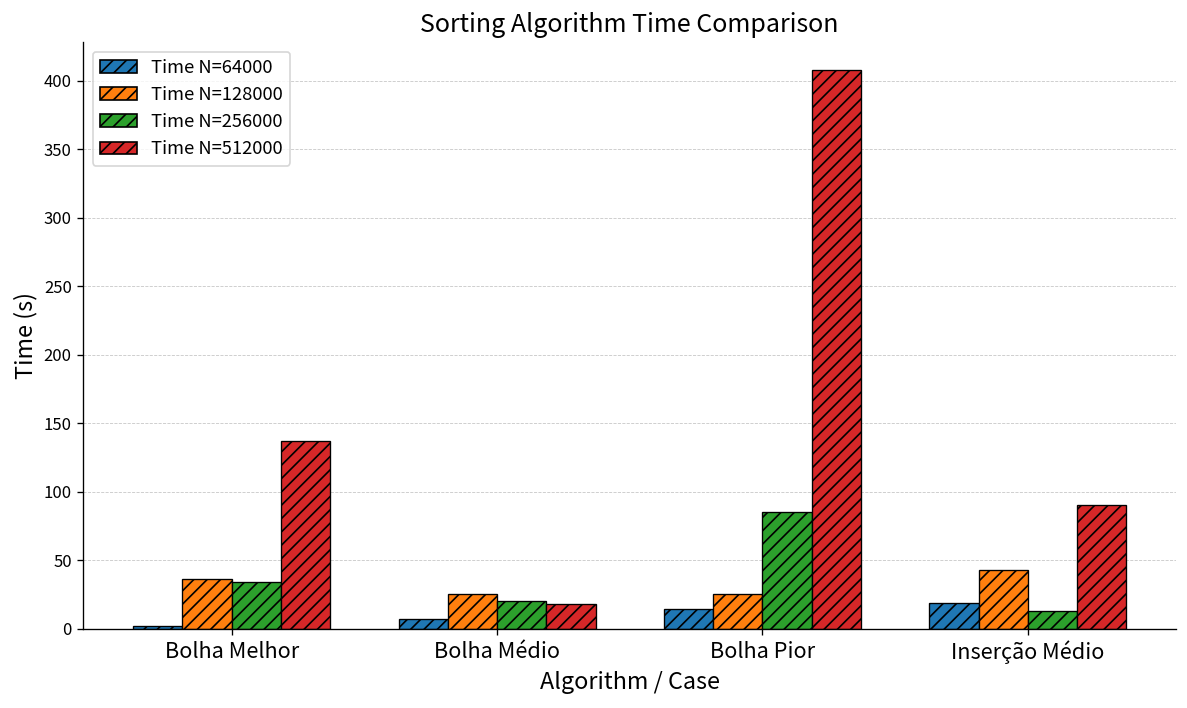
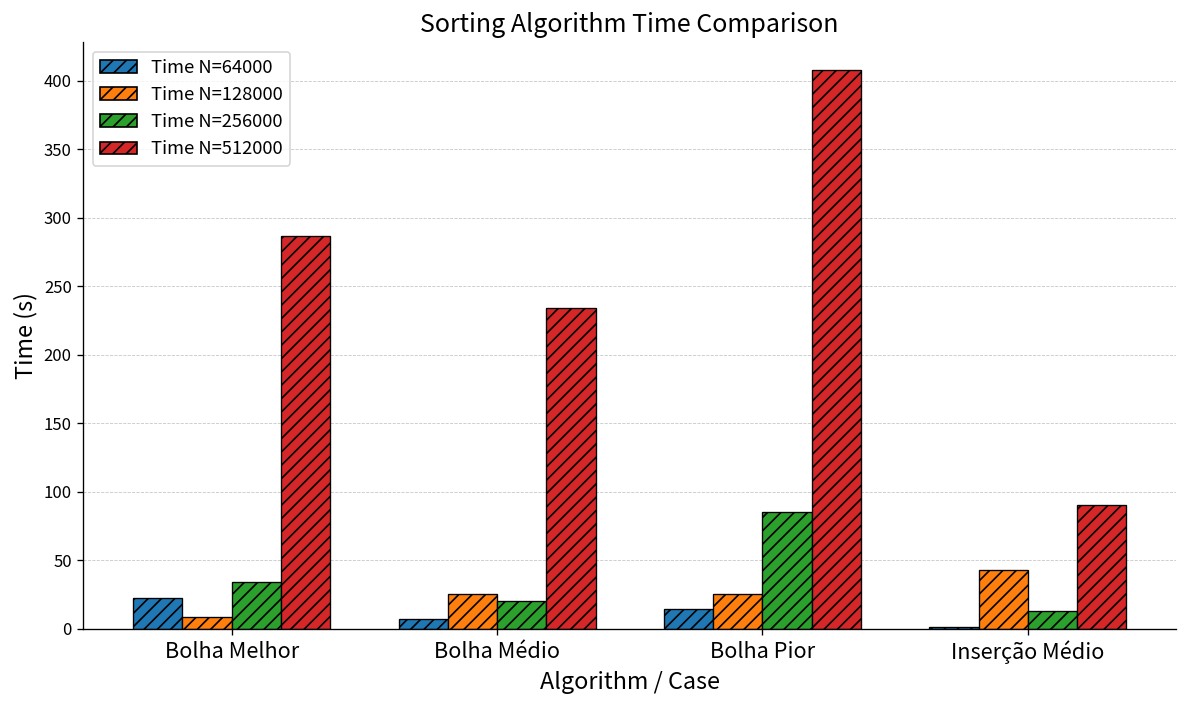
Time N=64000, Bolha Melhor: 2 -> 23
Time N=128000, Bolha Melhor: 37 -> 9
Time N=512000, Bolha Melhor: 137 -> 287
Time N=512000, Bolha Médio: 18 -> 234
Time N=64000, Inserção Médio: 19 -> 1
